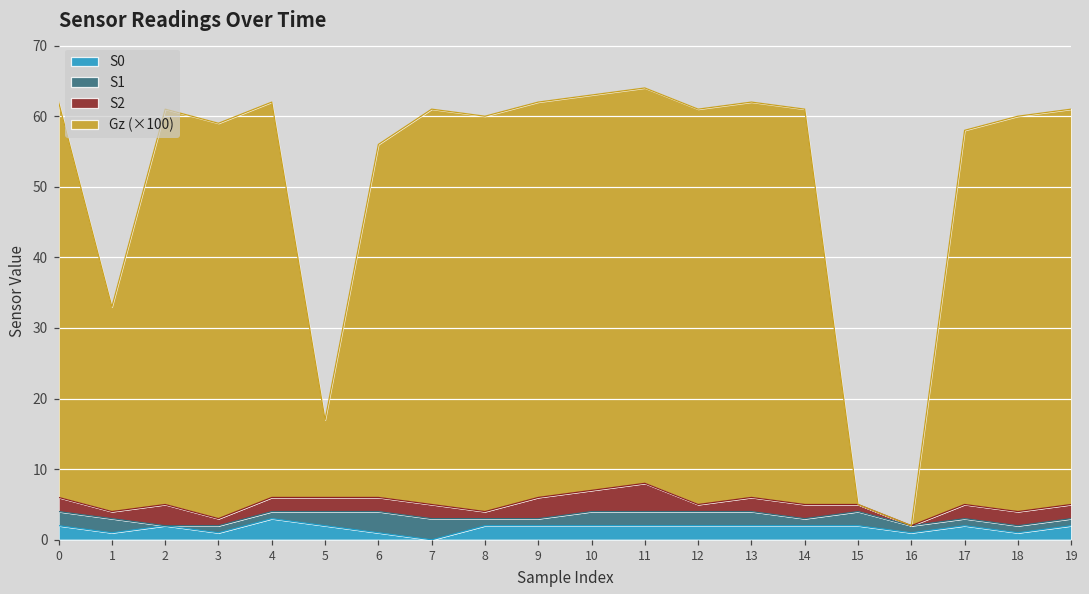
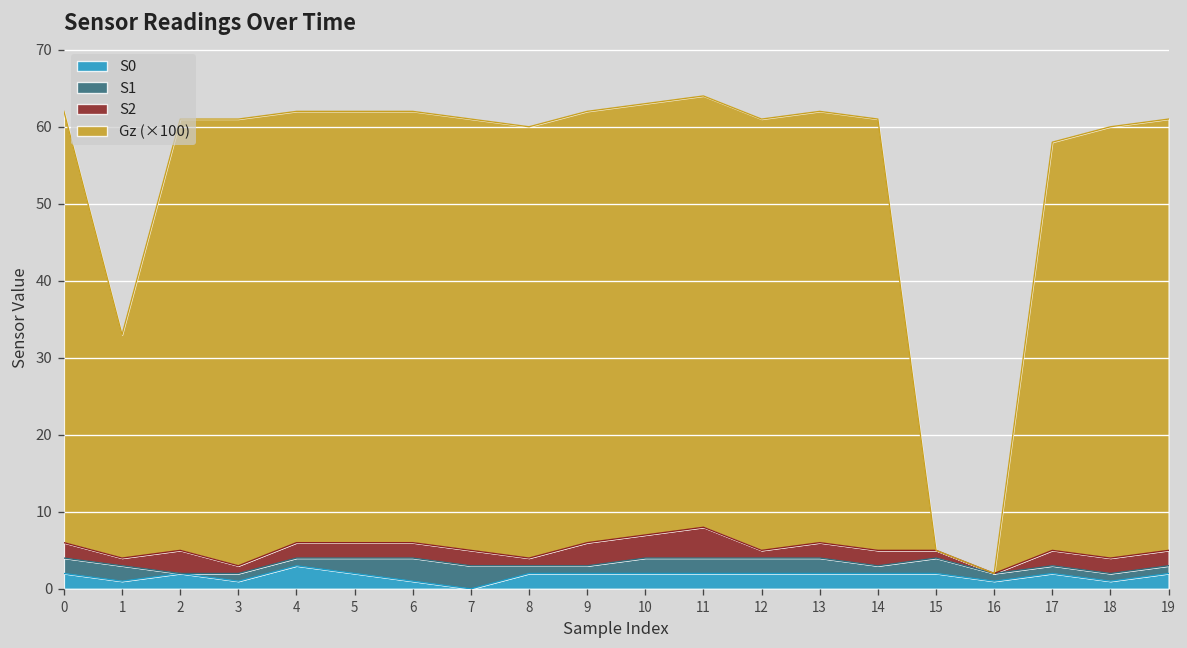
Gz (×100), 3: 56 -> 58
Gz (×100), 5: 11 -> 56
Gz (×100), 6: 50 -> 56
